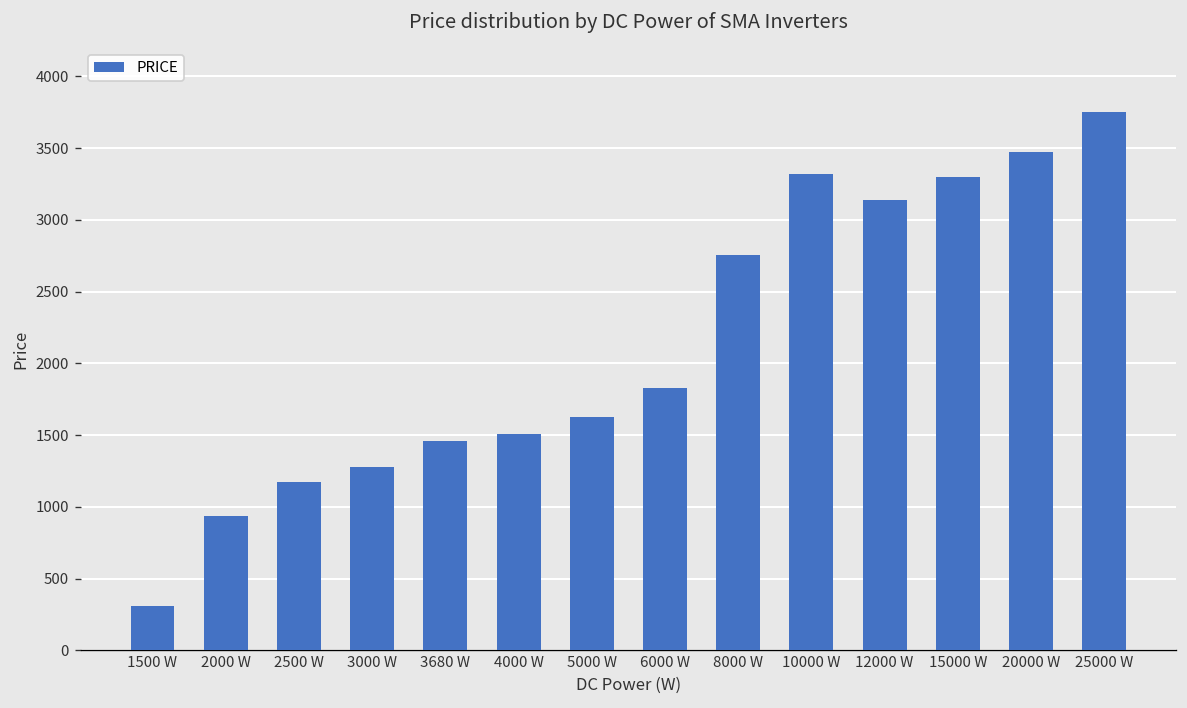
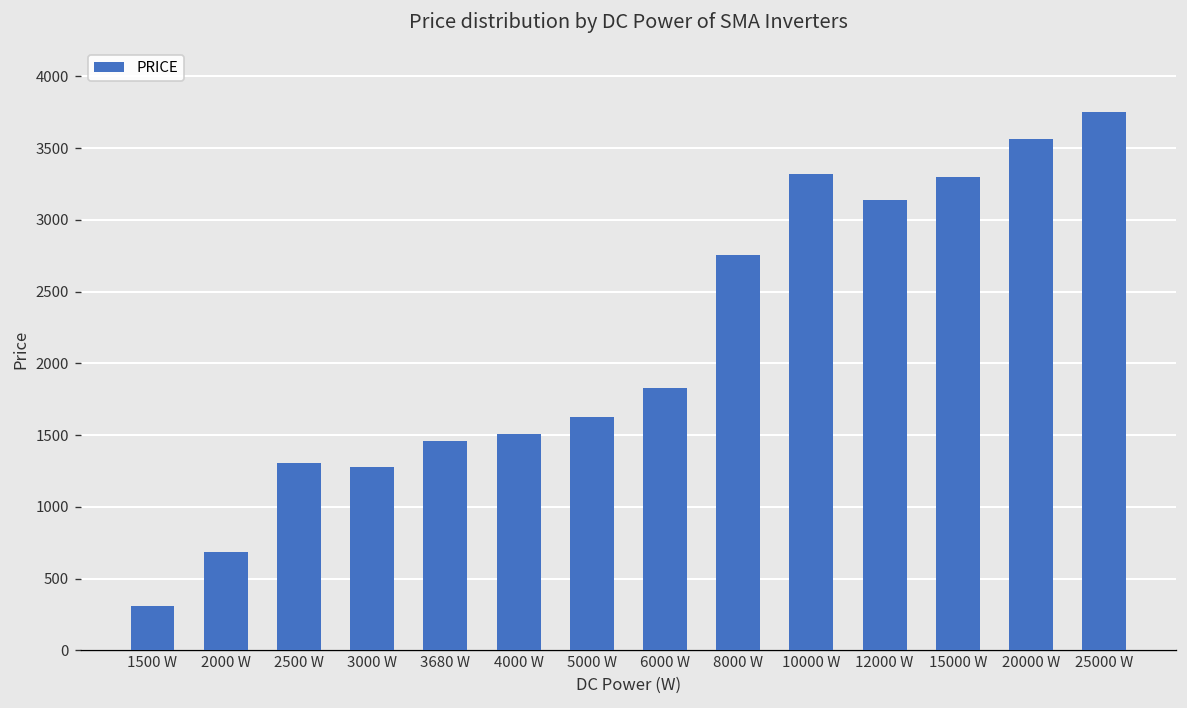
2000 W: 940 -> 690
2500 W: 1170 -> 1300
20000 W: 3470 -> 3560
